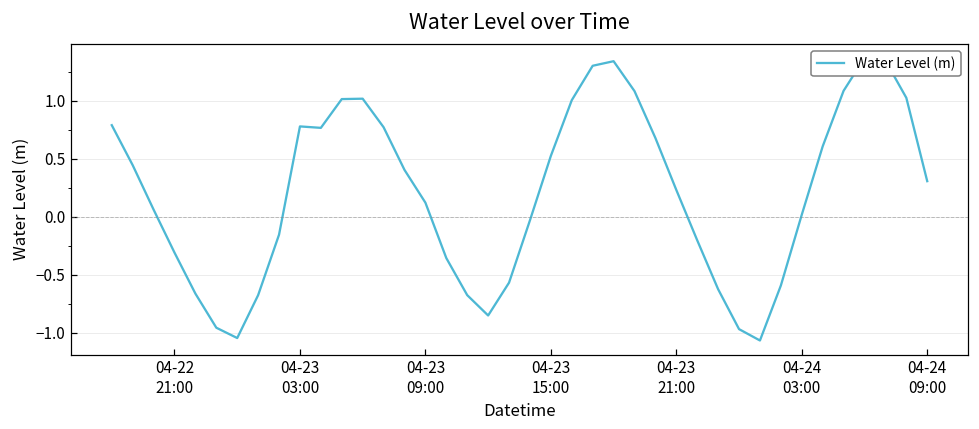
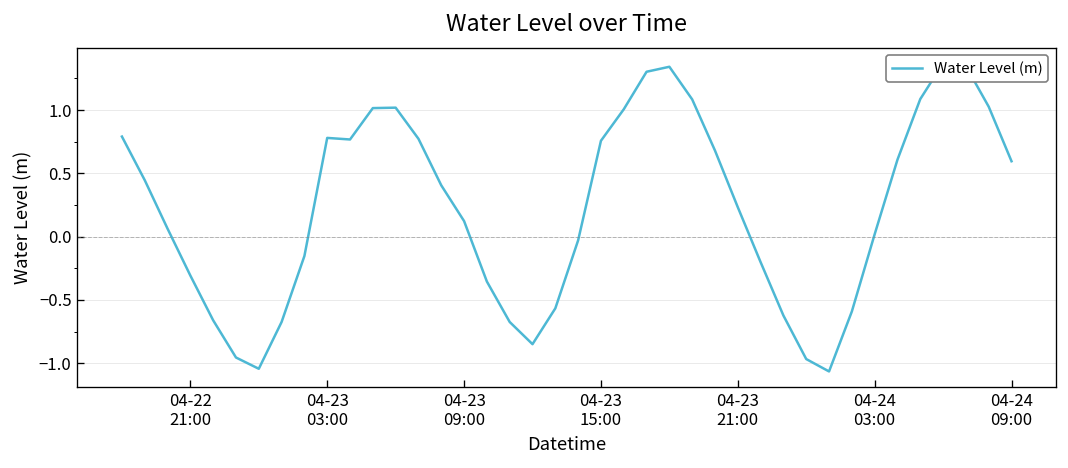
04-23 15:00: 0.53 -> 0.76
04-24 09:00: 0.31 -> 0.60
